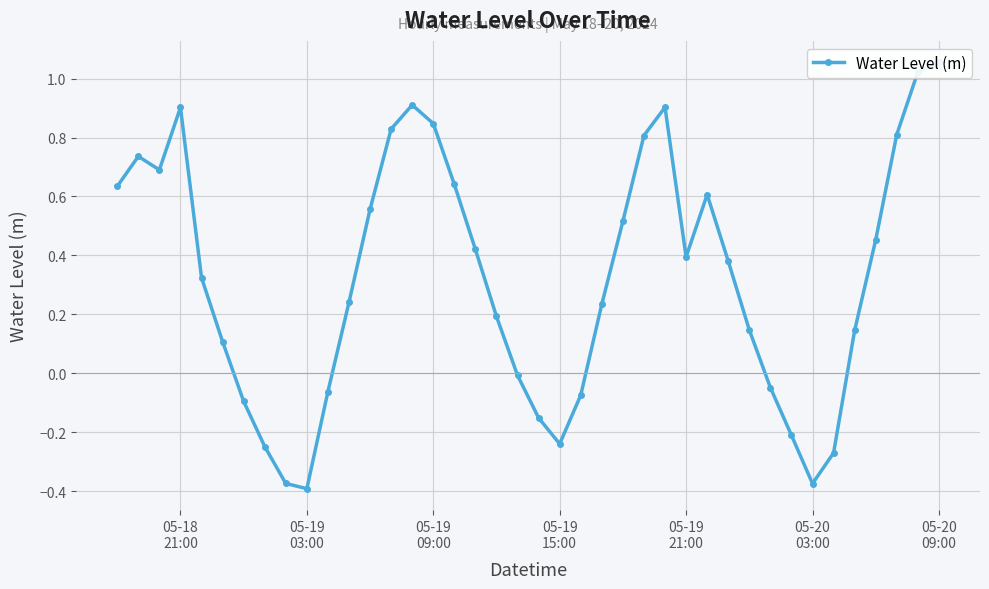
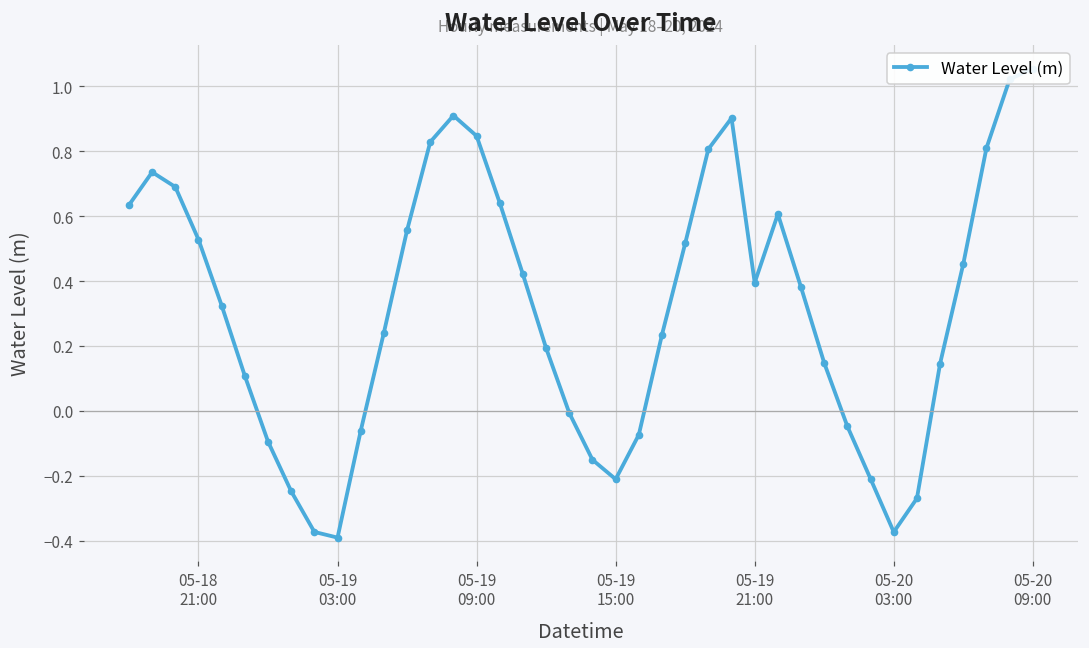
05-18 21:00: 0.90 -> 0.53
05-19 15:00: -0.24 -> -0.21
